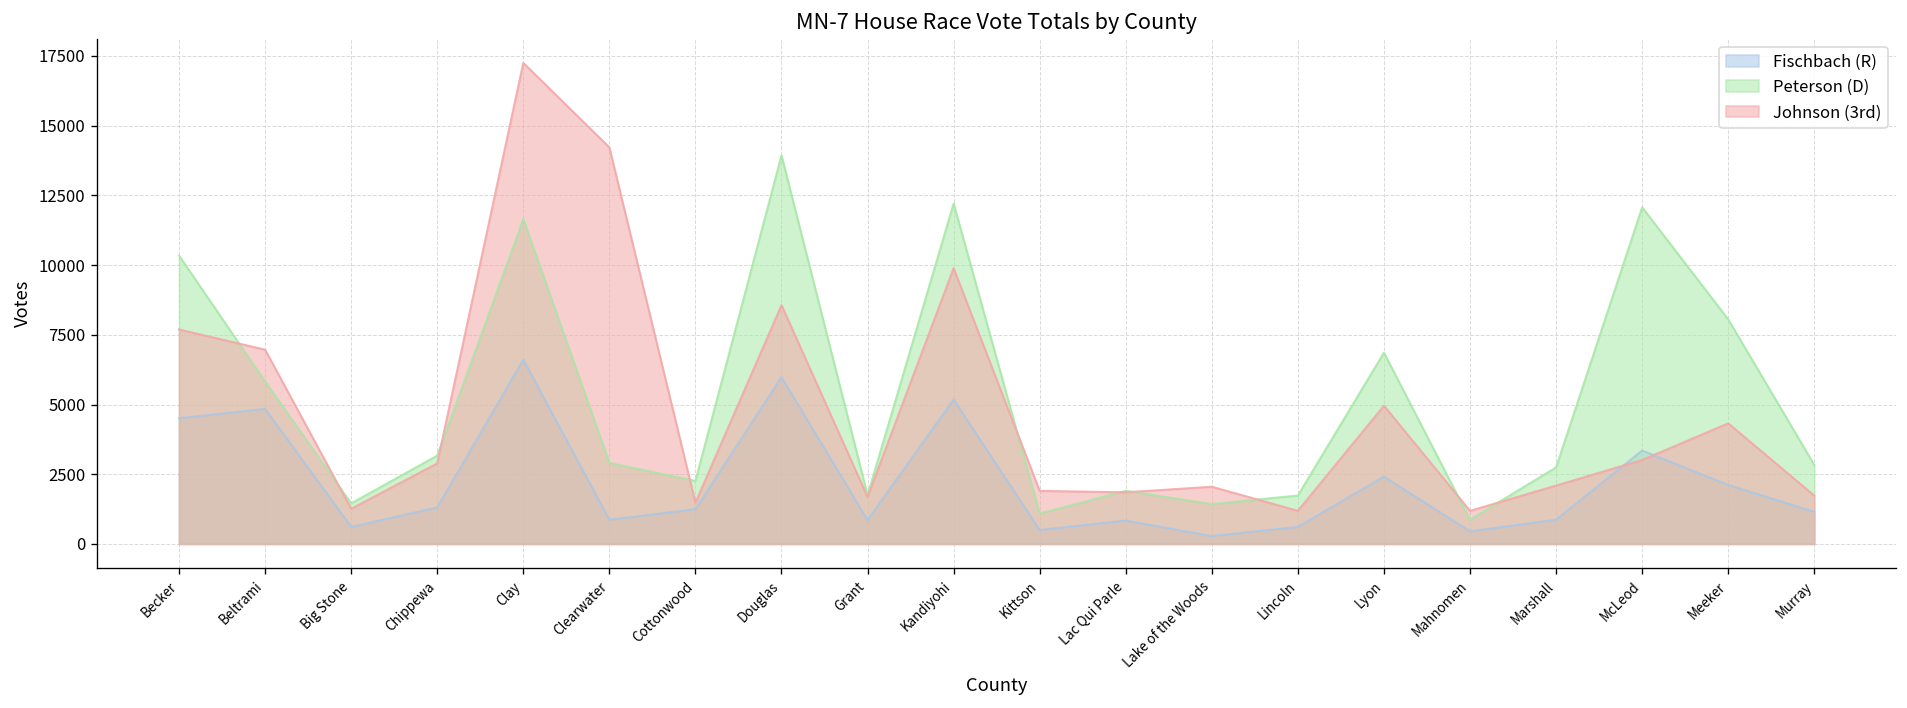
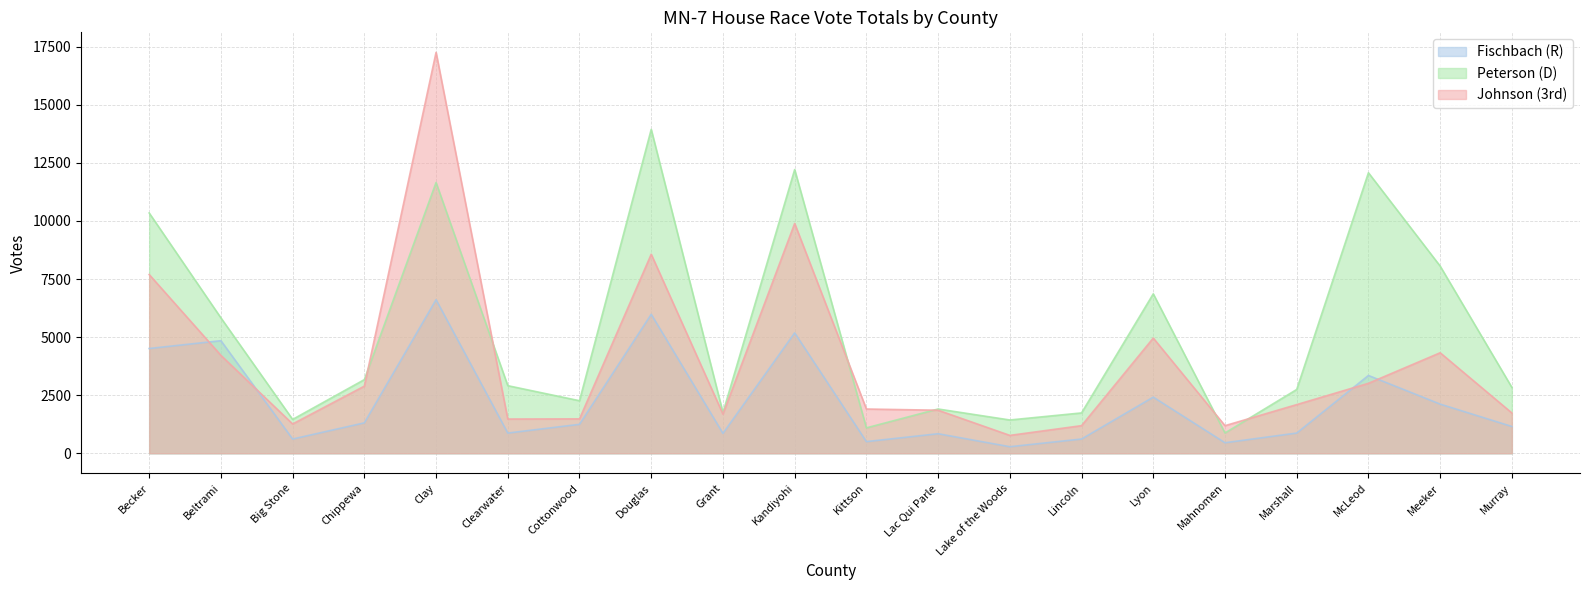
Johnson (3rd), Beltrami: 7000 -> 4200
Johnson (3rd), Clearwater: 14200 -> 1500
Johnson (3rd), Lake of the Woods: 2100 -> 800
